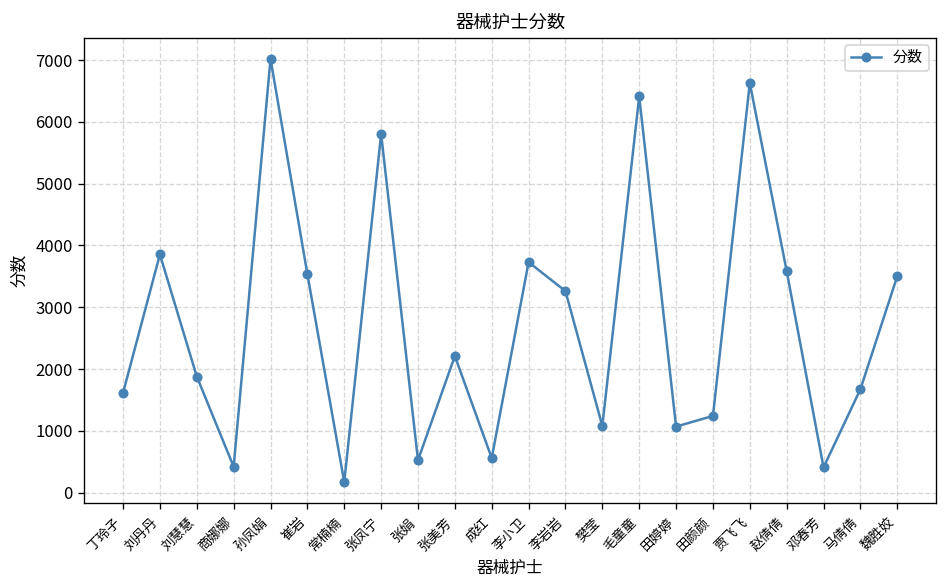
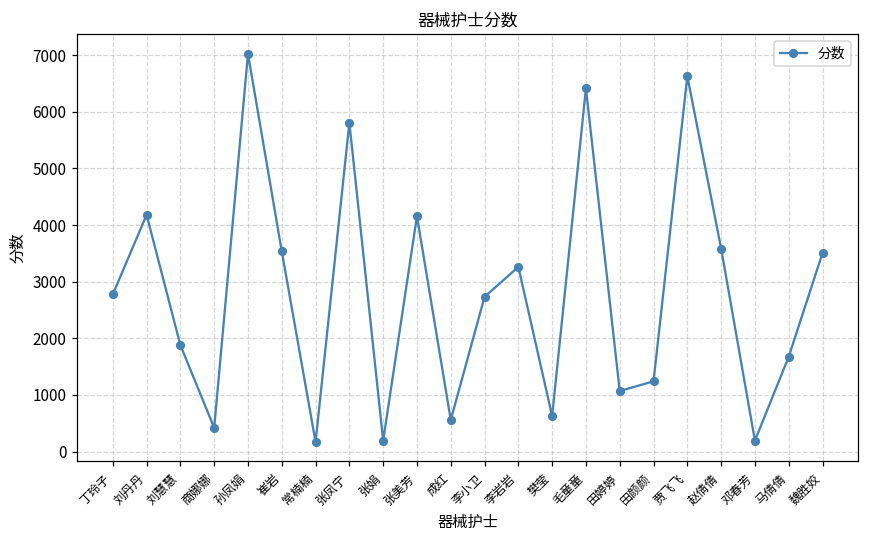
丁玲子: 1600 -> 2800
刘丹丹: 3900 -> 4200
张娟: 500 -> 200
张美芳: 2200 -> 4200
李小卫: 3700 -> 2700
樊莹: 1100 -> 600
邓春芳: 400 -> 200
